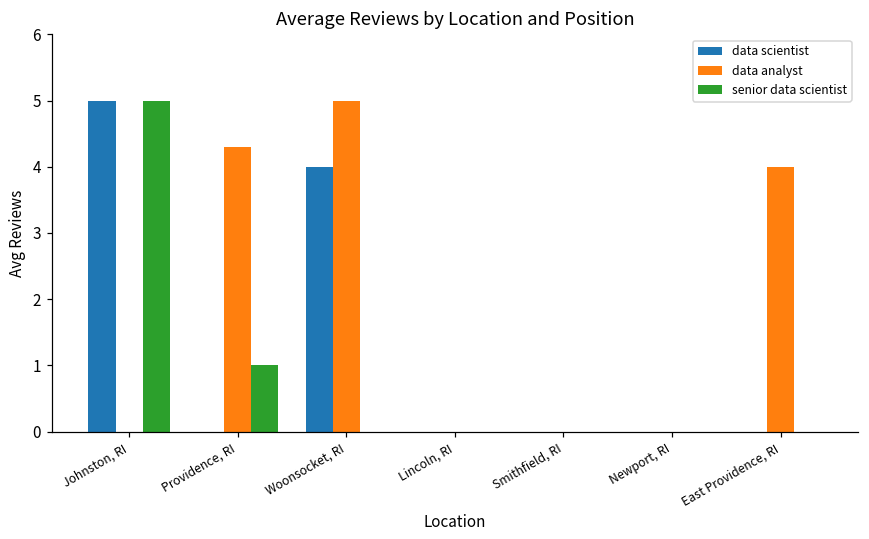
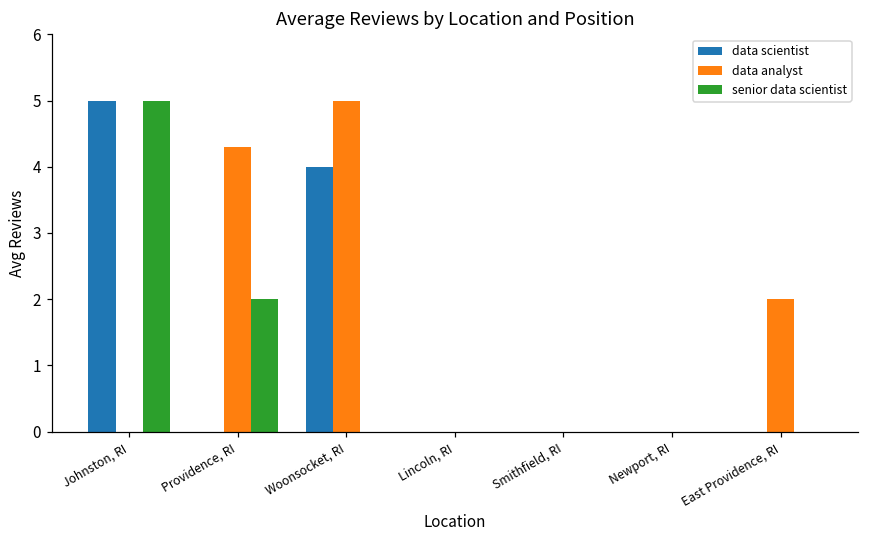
senior data scientist, Providence, RI: 1 -> 2
data analyst, East Providence, RI: 4 -> 2
